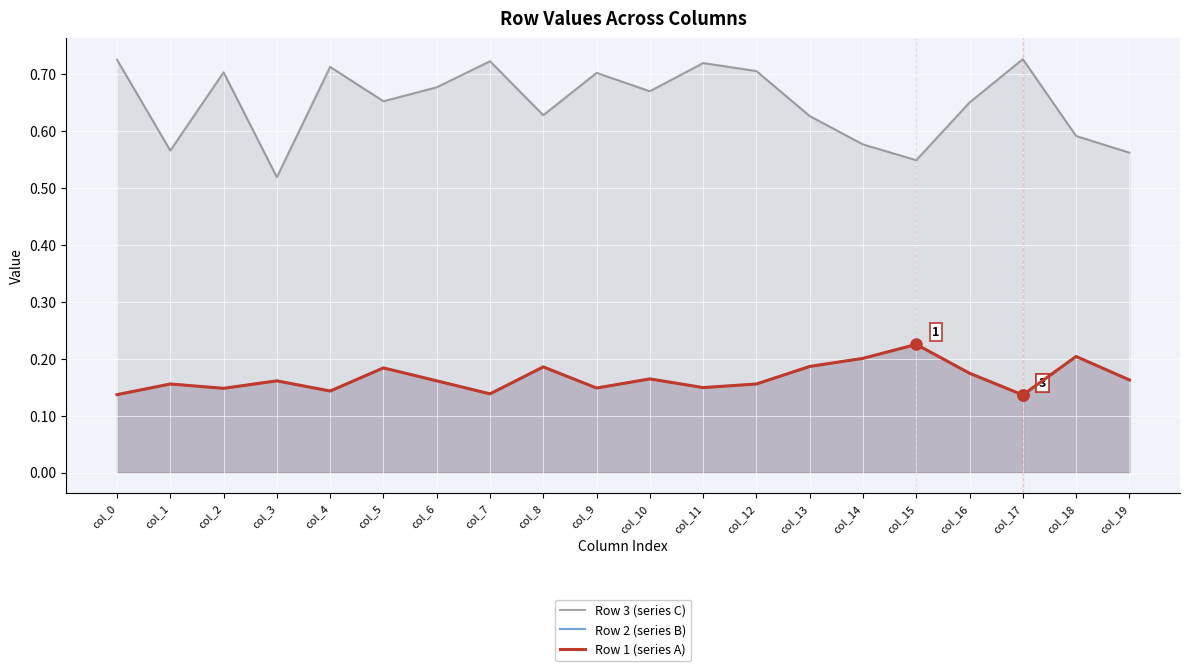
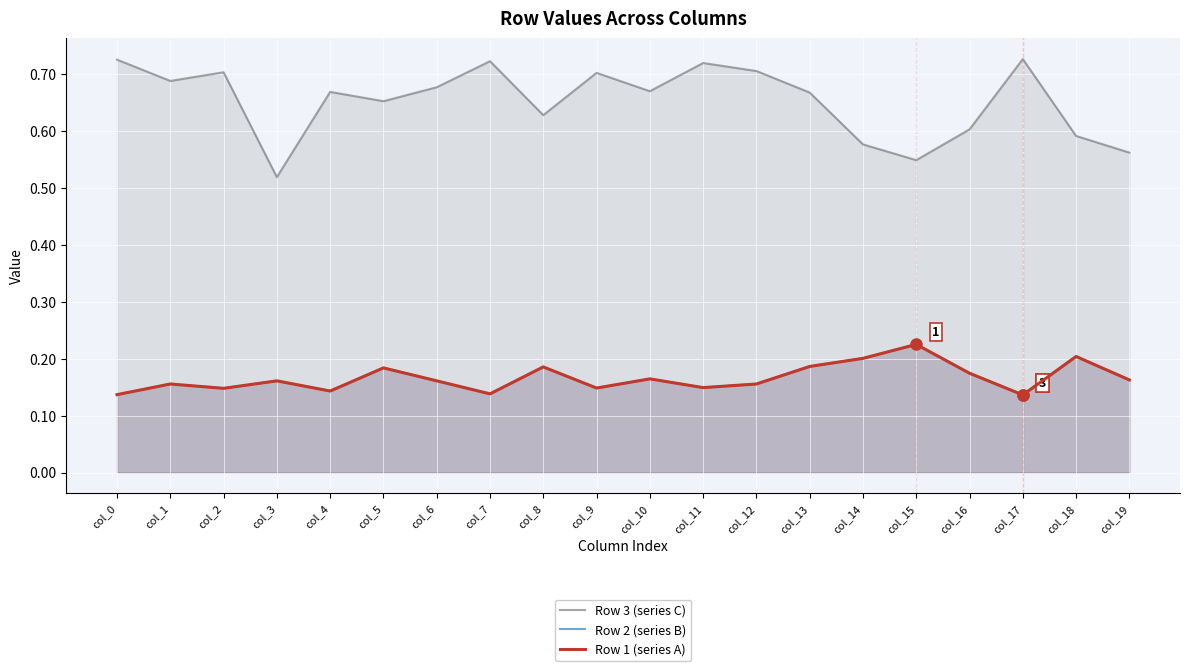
Row 3 (series C), col_1: 0.57 -> 0.69
Row 3 (series C), col_4: 0.71 -> 0.67
Row 3 (series C), col_13: 0.63 -> 0.67
Row 3 (series C), col_16: 0.65 -> 0.60
